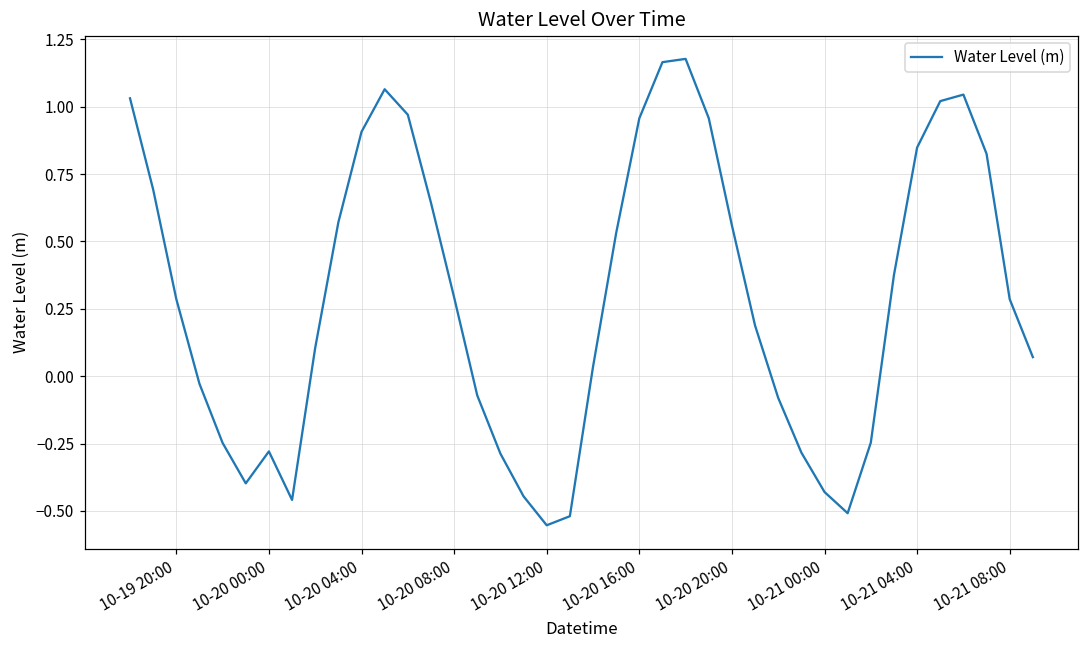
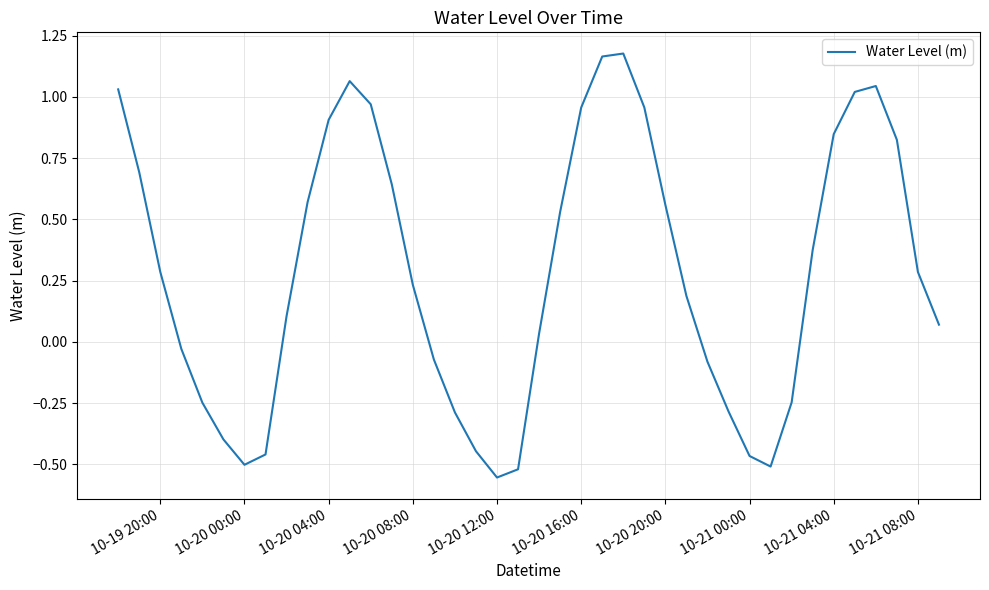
10-20 00:00: -0.28 -> -0.50
10-20 08:00: 0.29 -> 0.23
10-21 00:00: -0.43 -> -0.47
